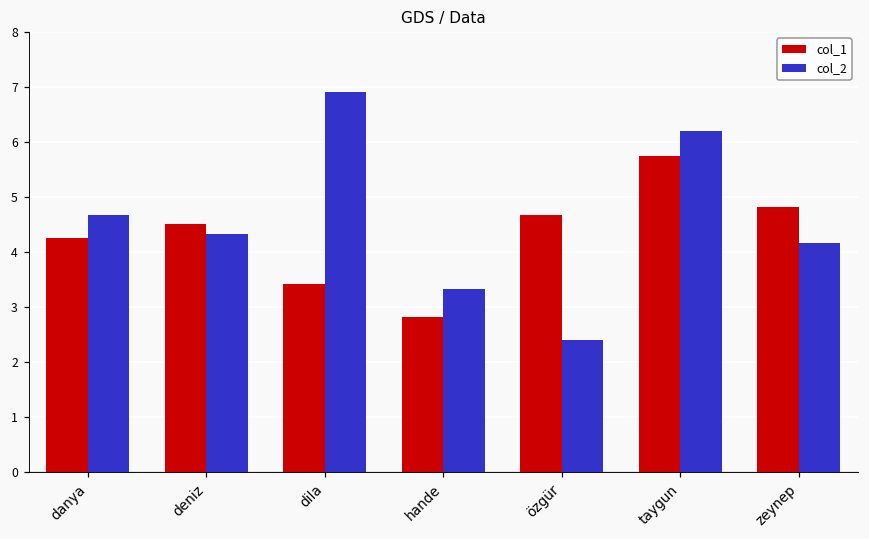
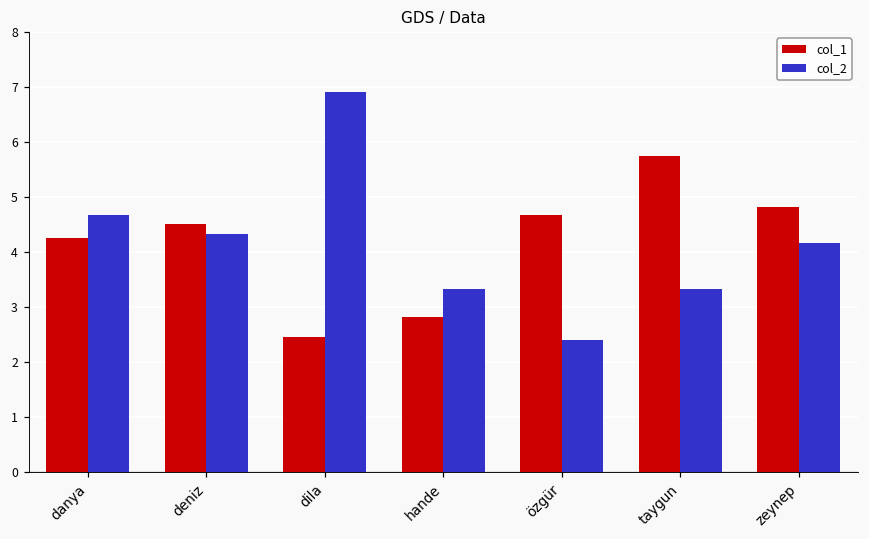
col_1, dila: 3.4 -> 2.5
col_2, taygun: 6.2 -> 3.3
